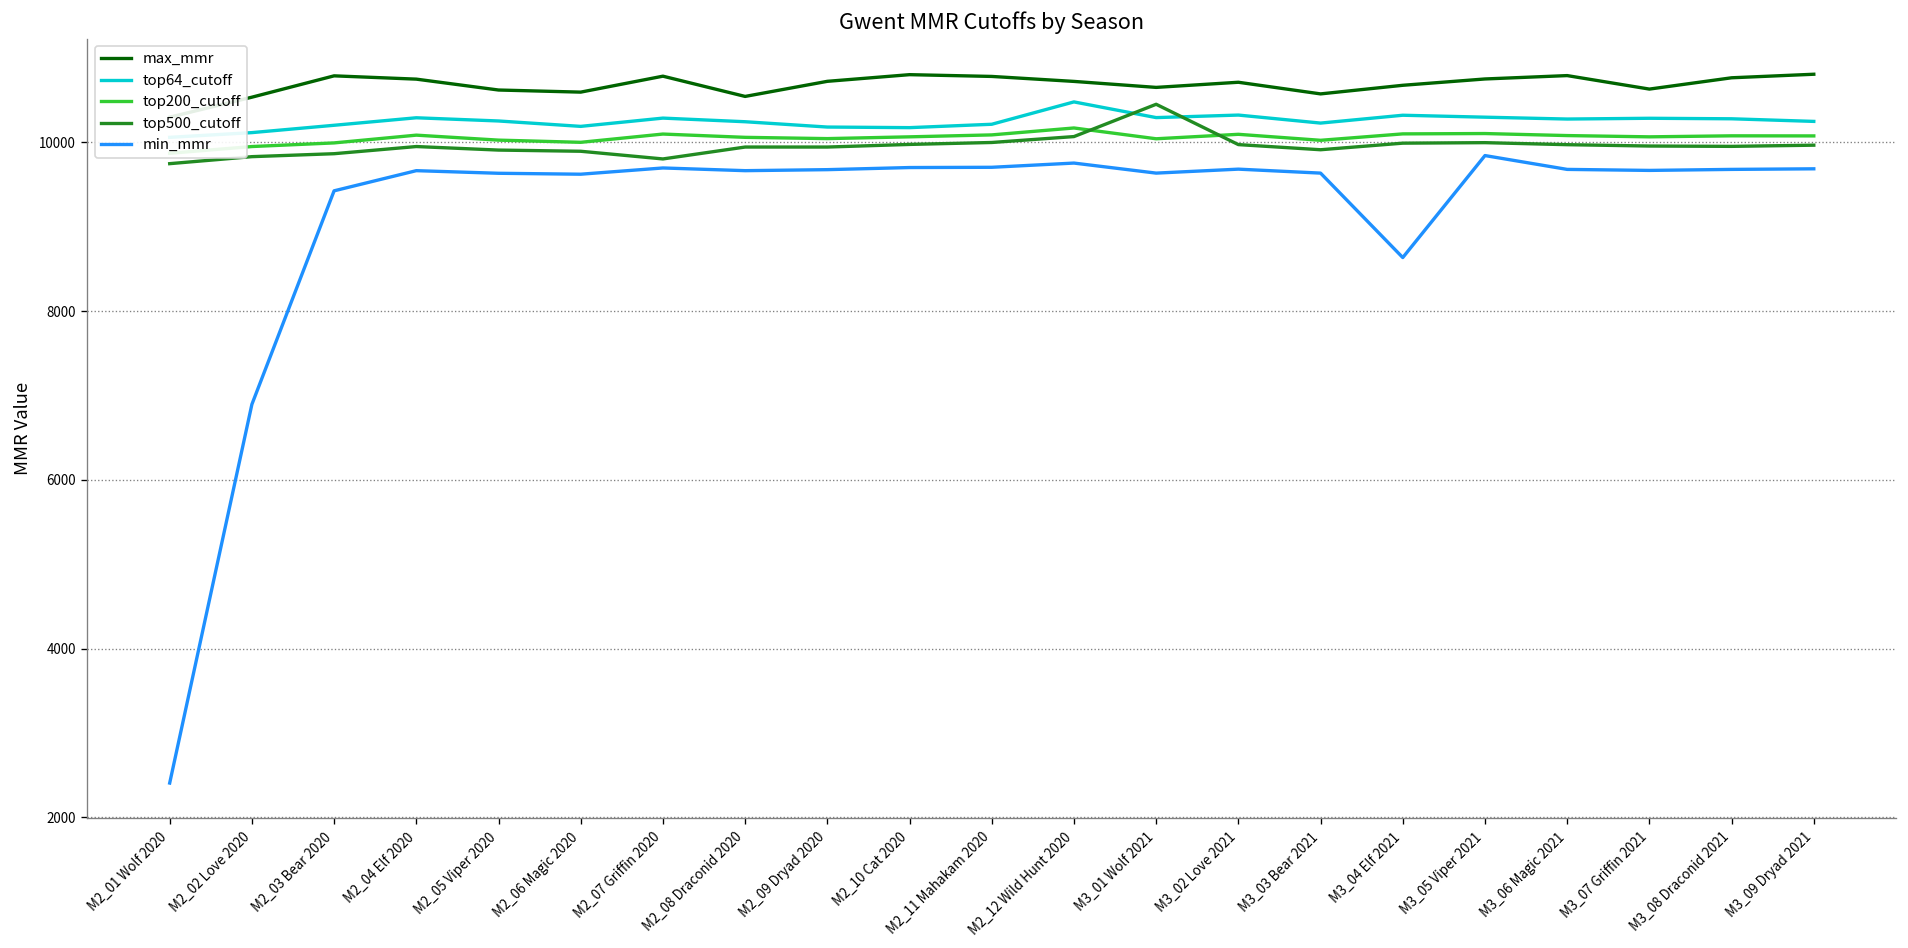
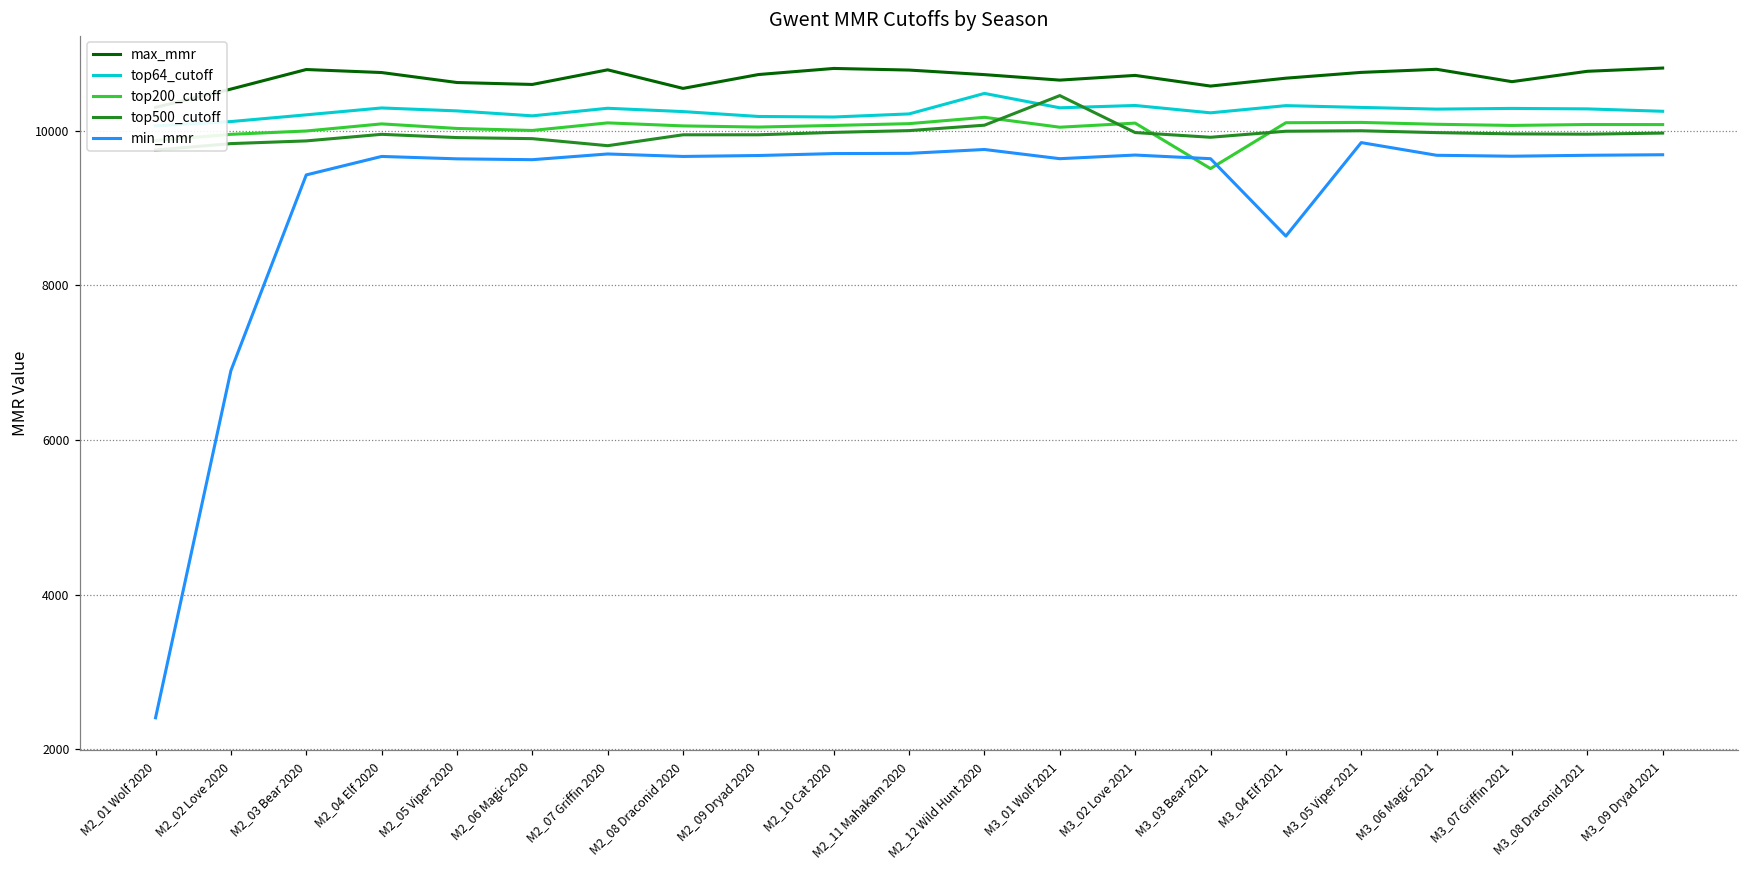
top200_cutoff, M3_03 Bear 2021: 10000 -> 9500
